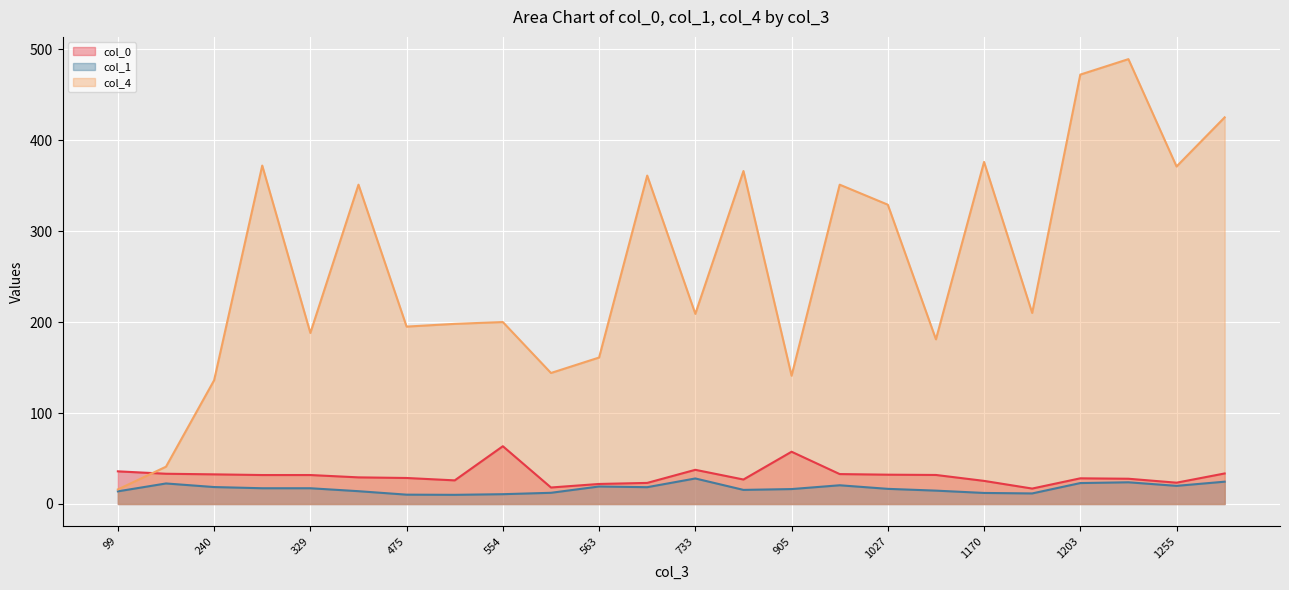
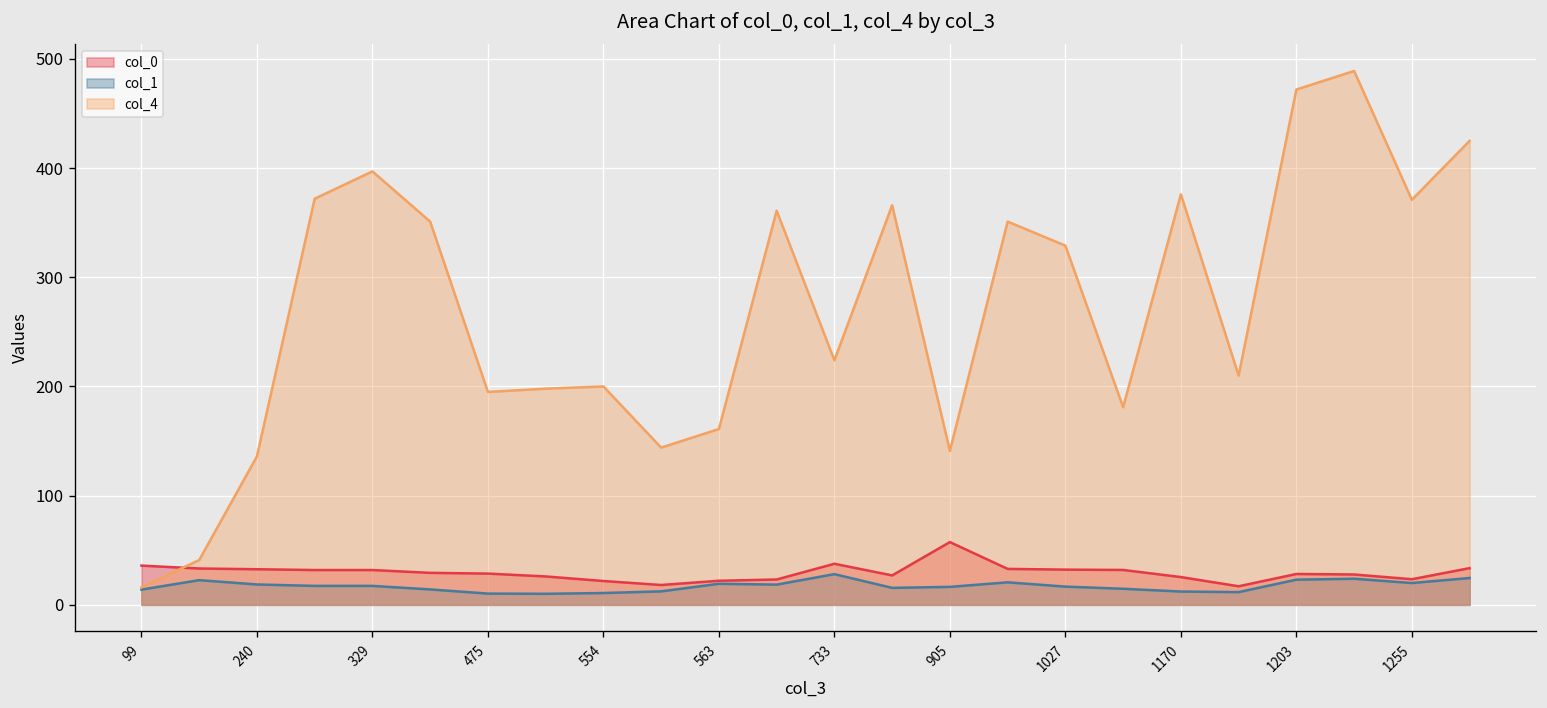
col_4, 329: 190 -> 400
col_0, 554: 60 -> 20
col_4, 733: 210 -> 220
